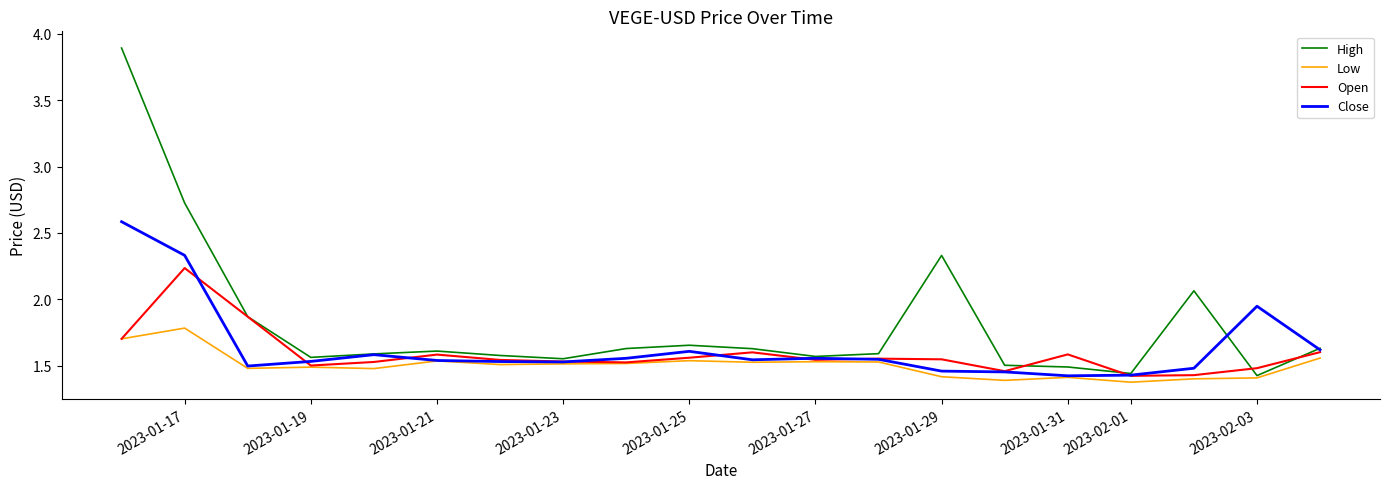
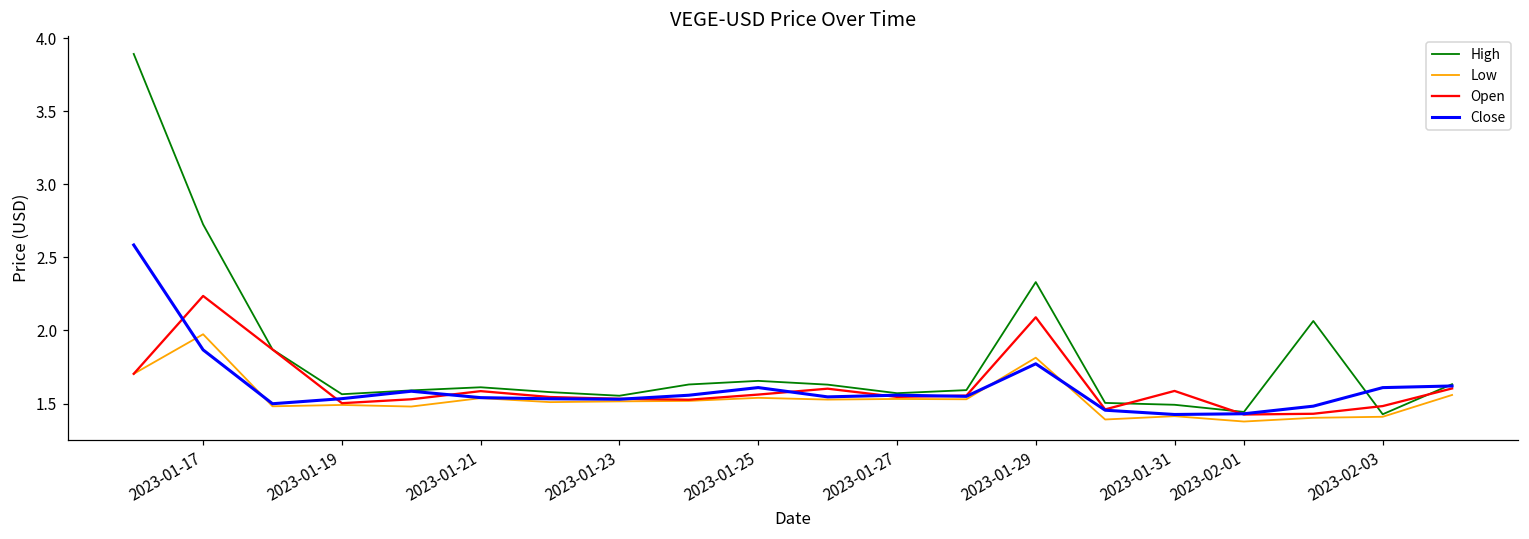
Low, 2023-01-17: 1.78 -> 1.97
Close, 2023-01-17: 2.33 -> 1.87
Low, 2023-01-29: 1.42 -> 1.81
Open, 2023-01-29: 1.55 -> 2.09
Close, 2023-01-29: 1.46 -> 1.77
Close, 2023-02-03: 1.95 -> 1.61
